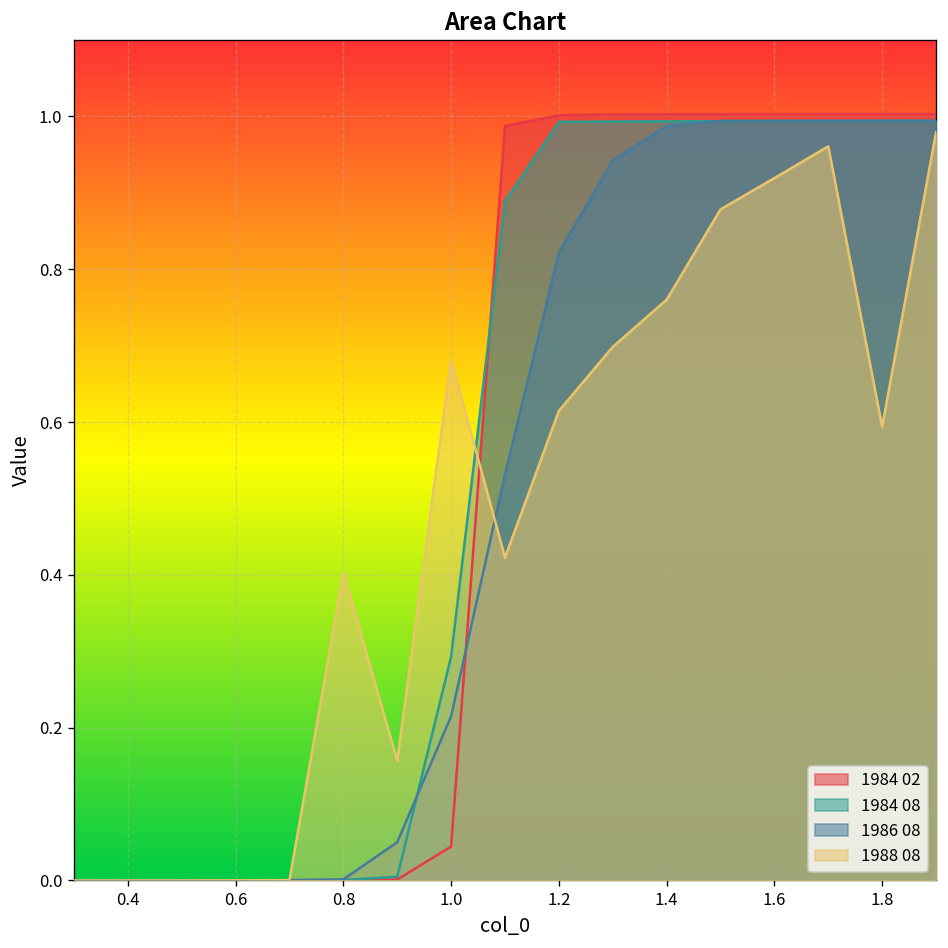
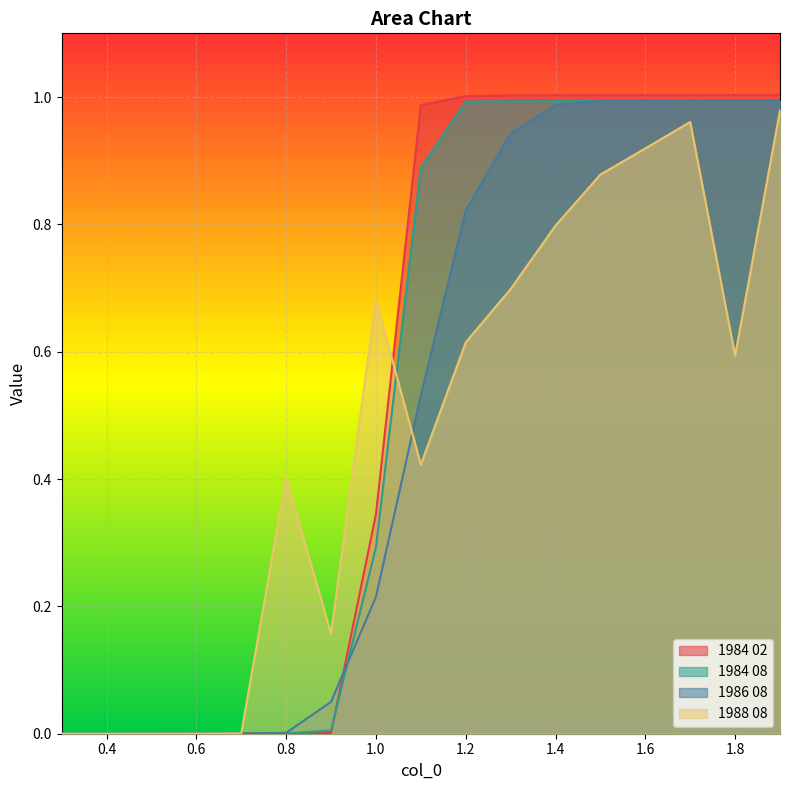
1984 02, 1.0: 0.04 -> 0.34
1988 08, 1.4: 0.76 -> 0.80
